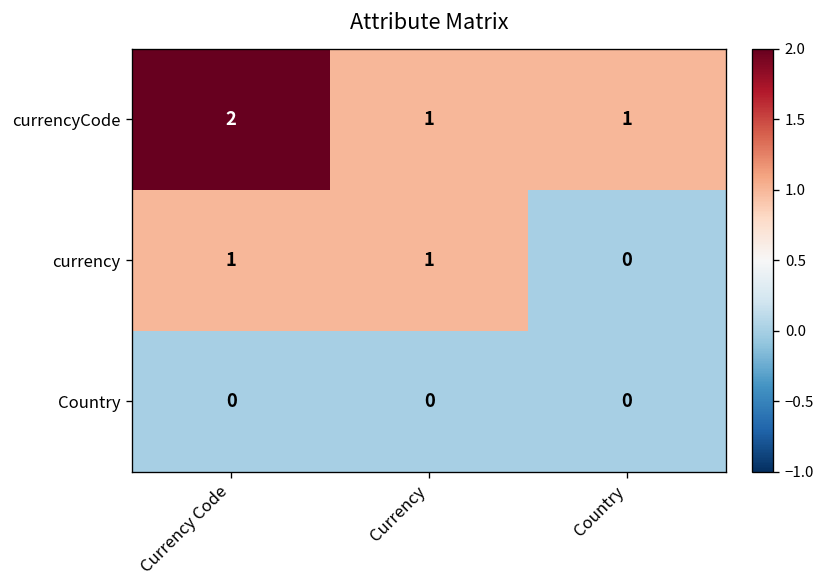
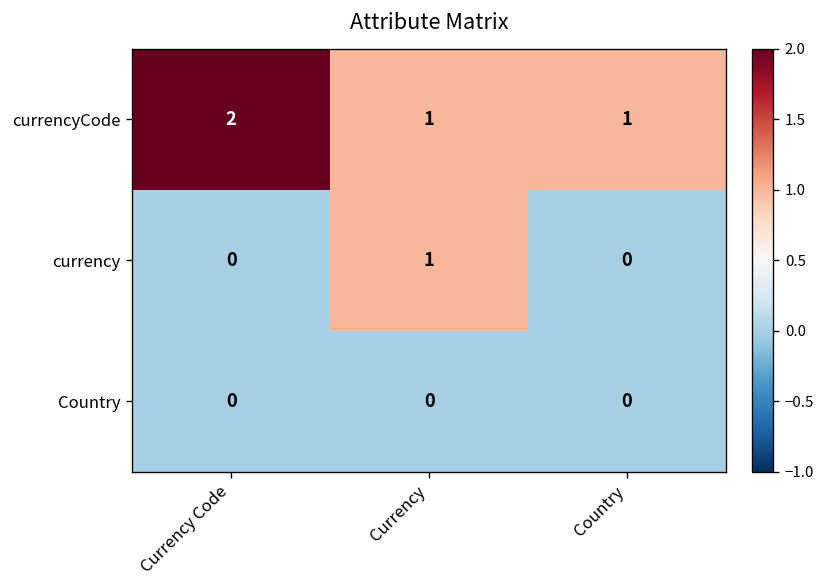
currency, Currency Code: 1 -> 0
